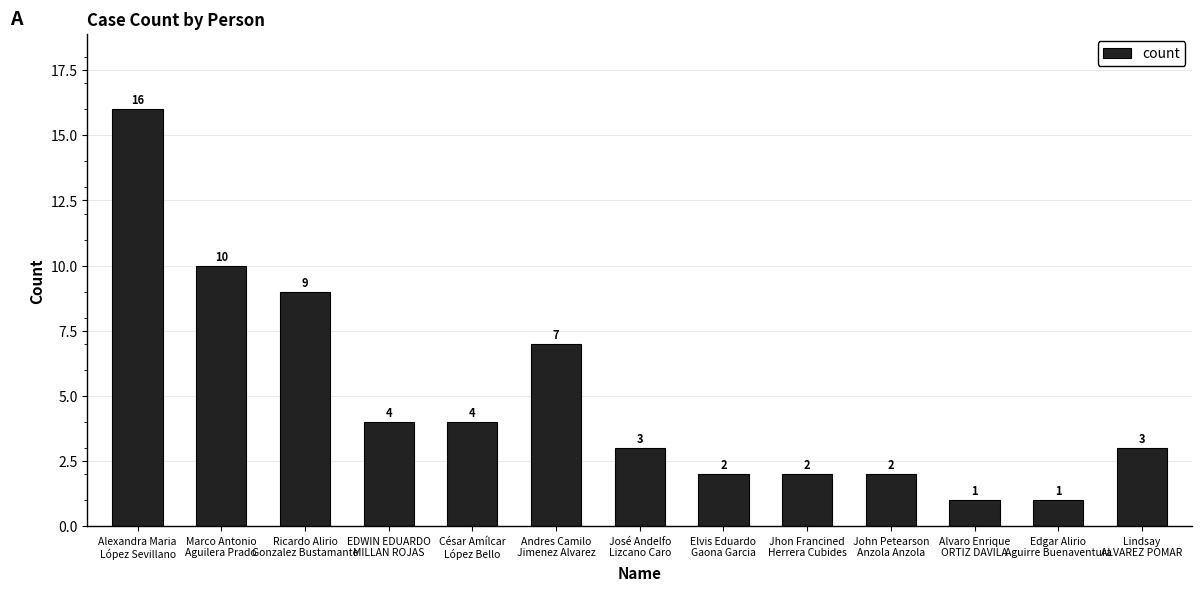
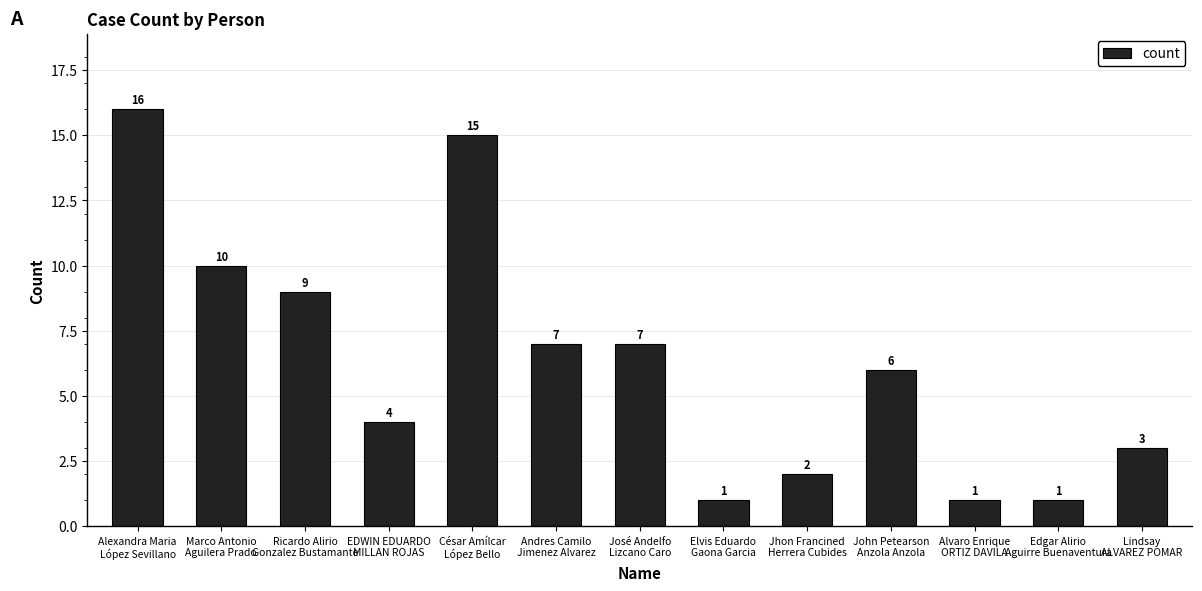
César Amílcar López Bello: 4 -> 15
José Andelfo Lizcano Caro: 3 -> 7
Elvis Eduardo Gaona Garcia: 2 -> 1
John Petearson Anzola Anzola: 2 -> 6
